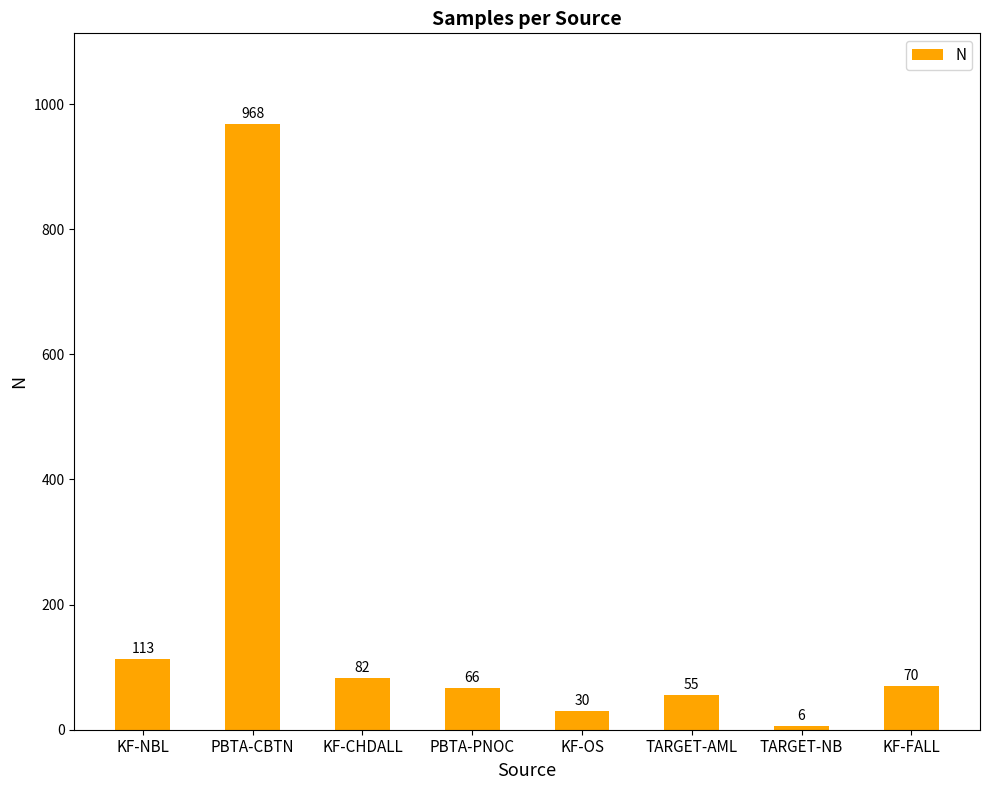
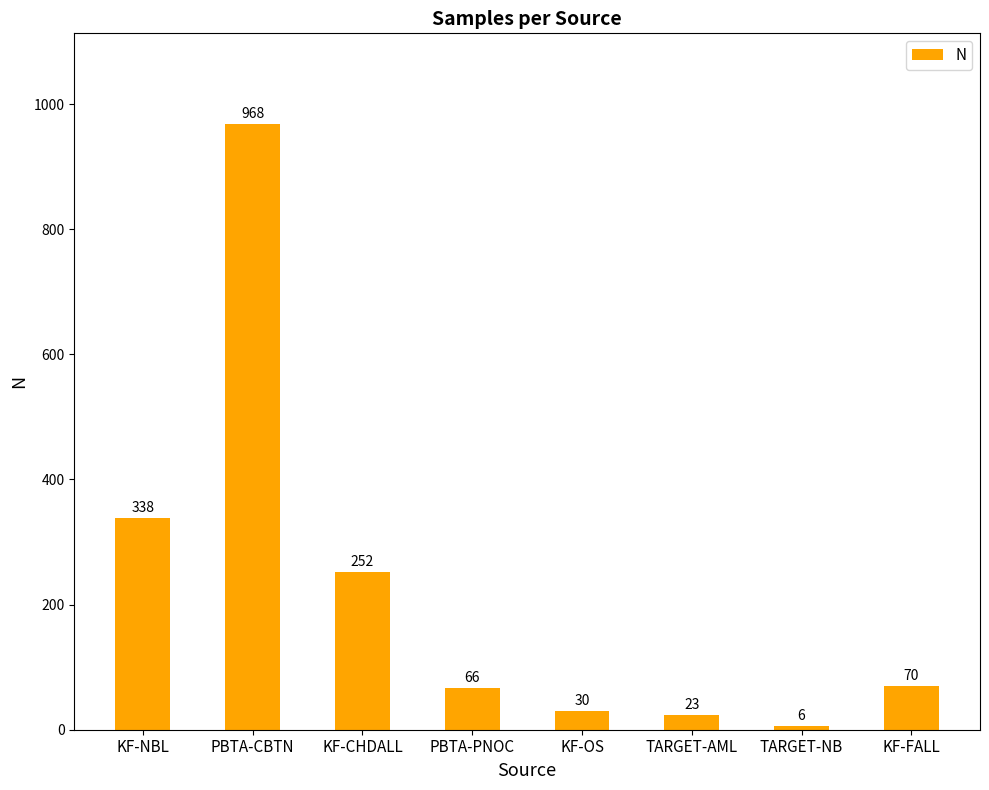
KF-NBL: 113 -> 338
KF-CHDALL: 82 -> 252
TARGET-AML: 55 -> 23
